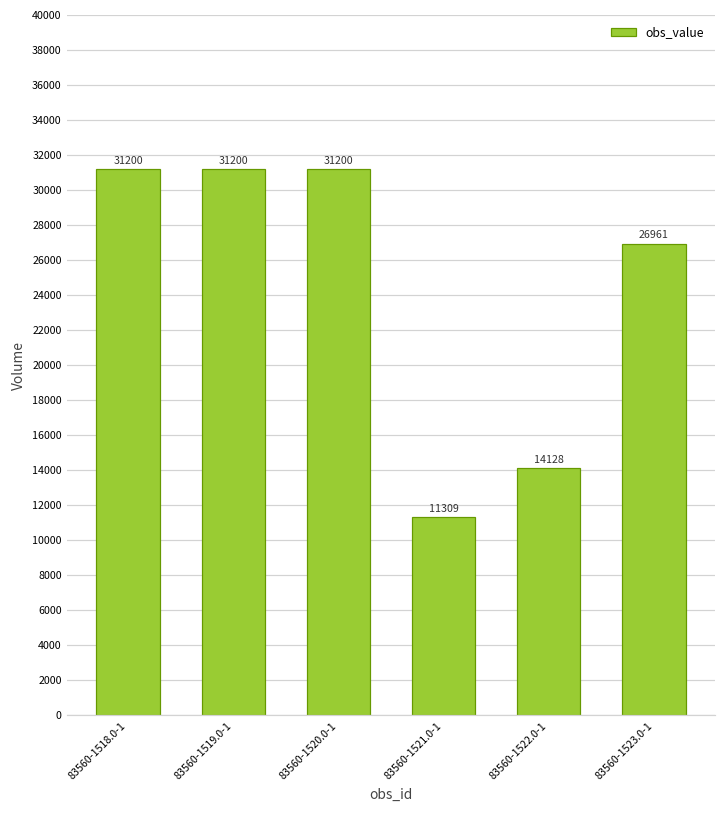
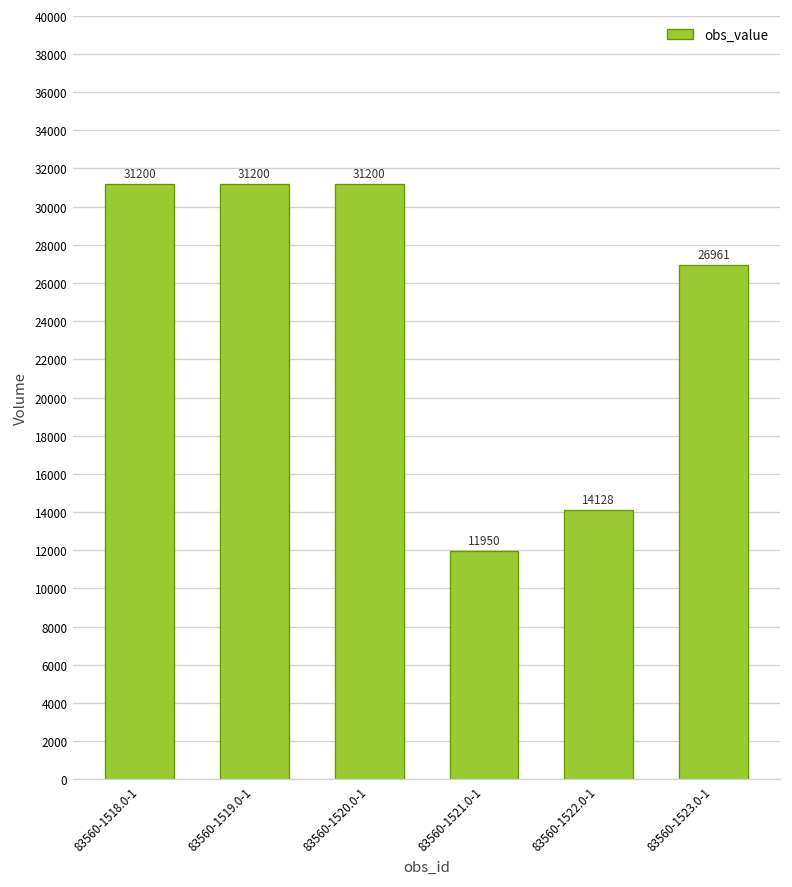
83560-1521.0-1: 11309 -> 11950
